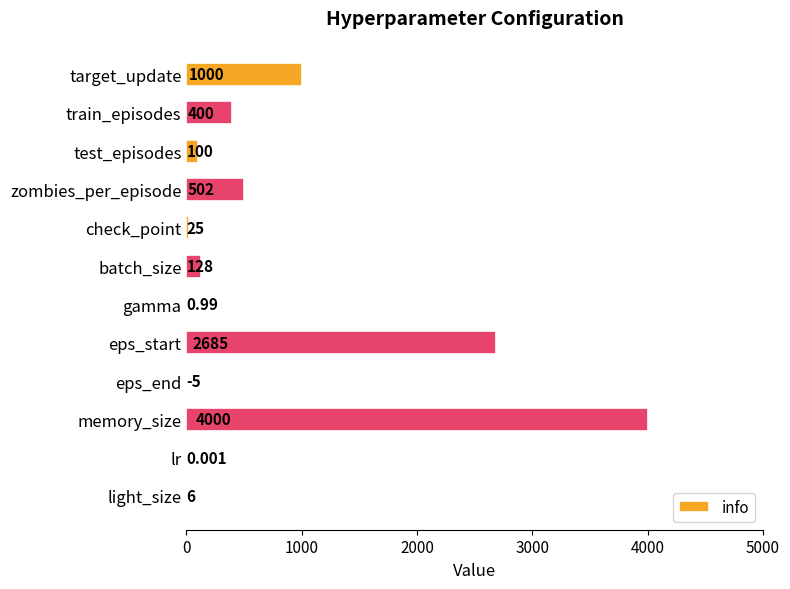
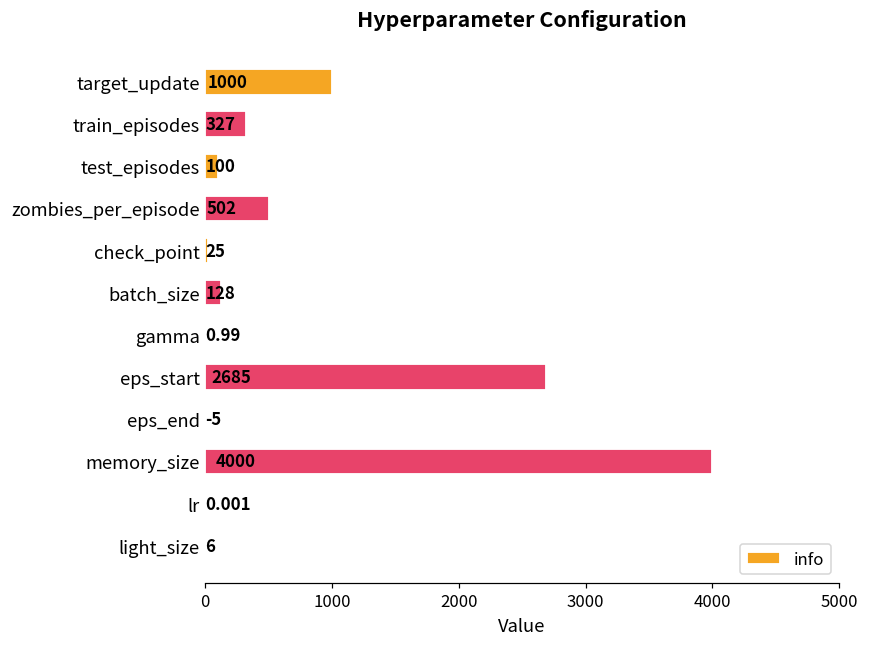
train_episodes: 400 -> 327
